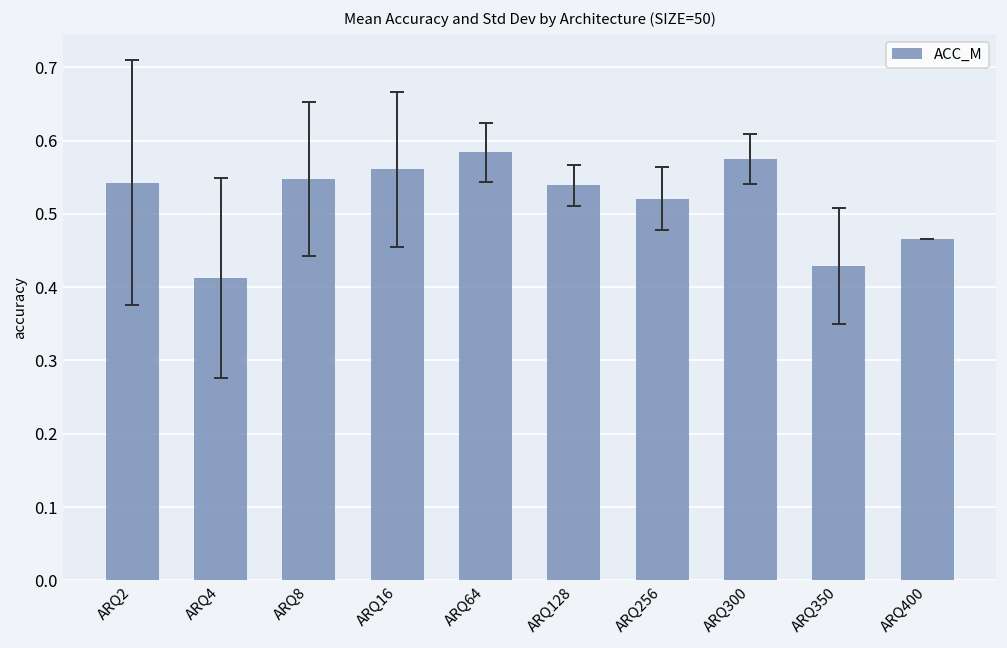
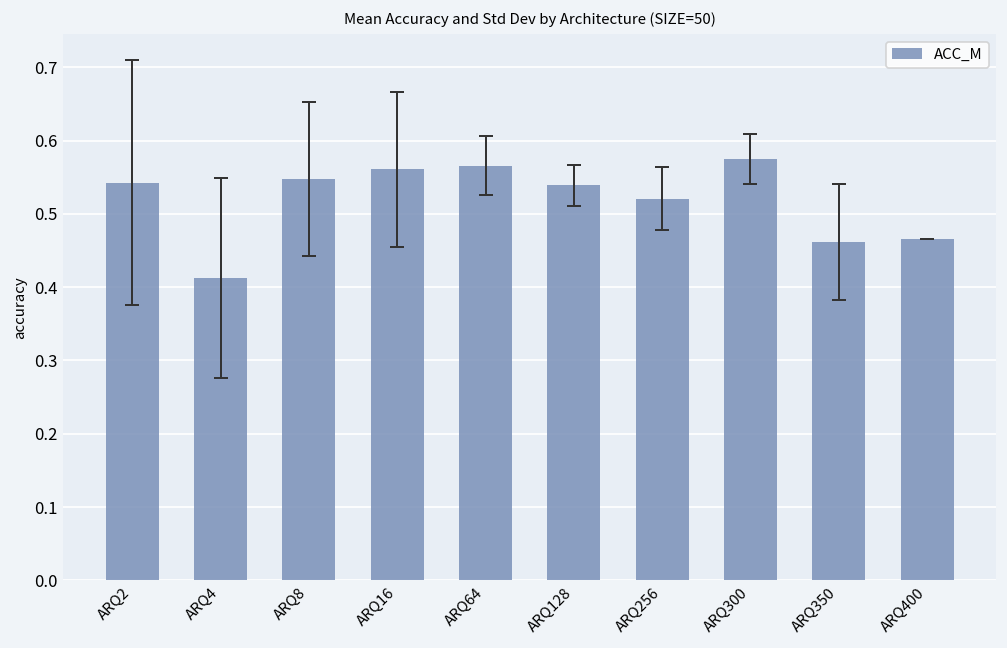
ACC_M, ARQ64: 0.58 -> 0.57
ACC_M, ARQ350: 0.43 -> 0.46
